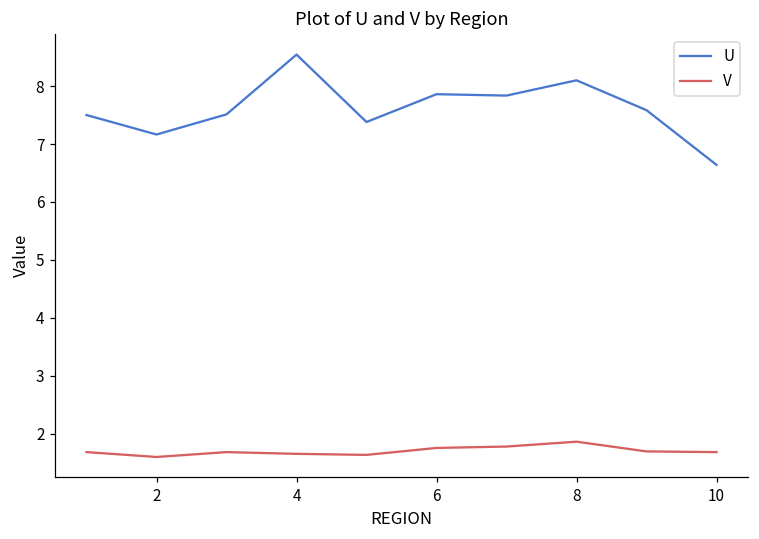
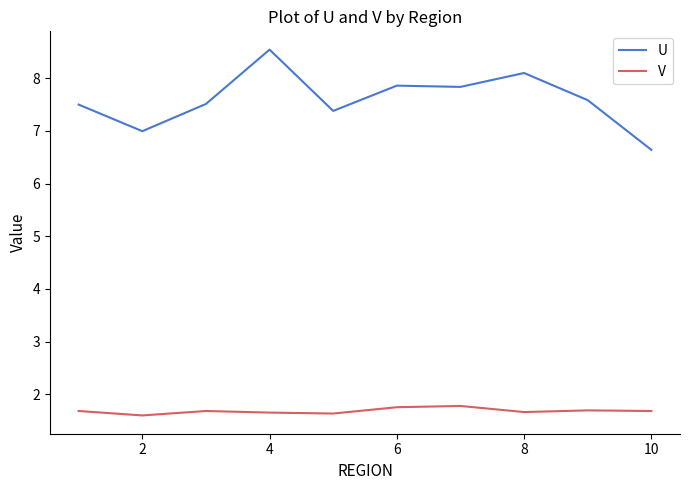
U, 2: 7.2 -> 7.0
V, 8: 1.9 -> 1.7
